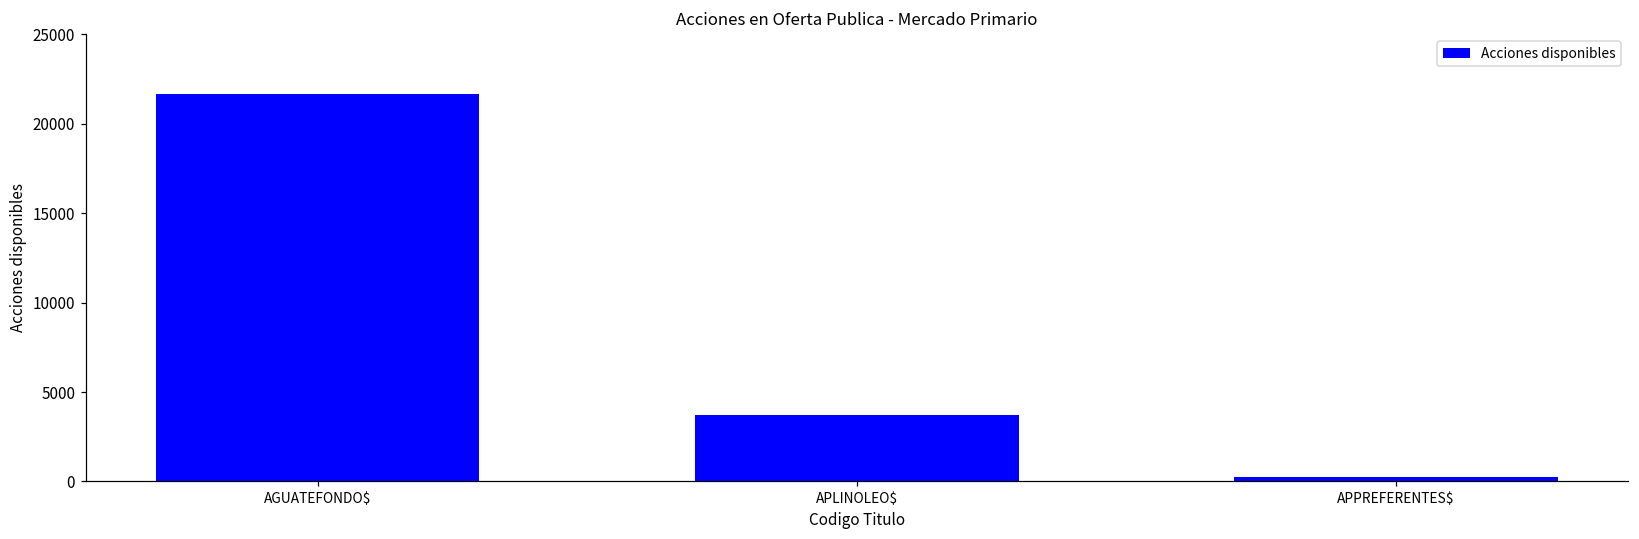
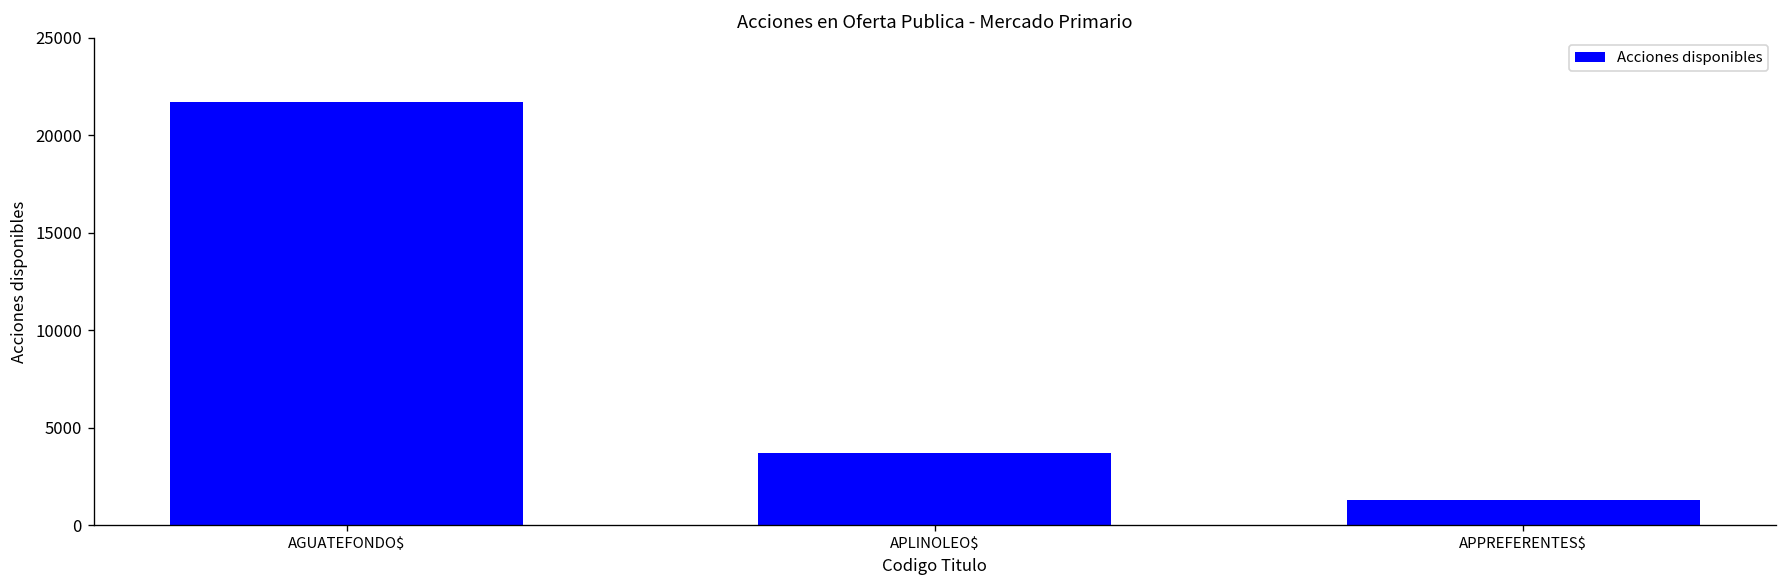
APPREFERENTES$: 200 -> 1300
